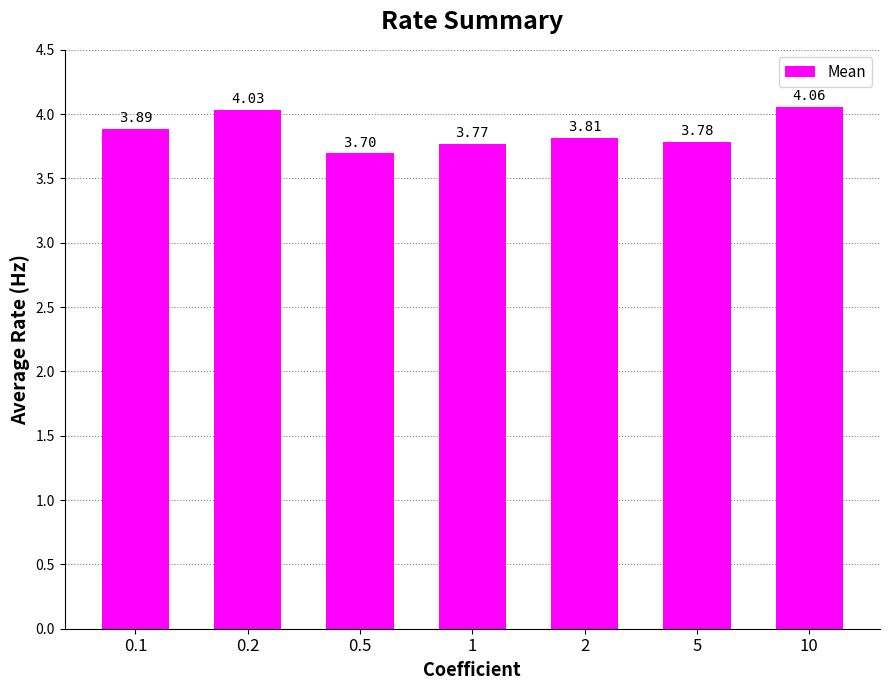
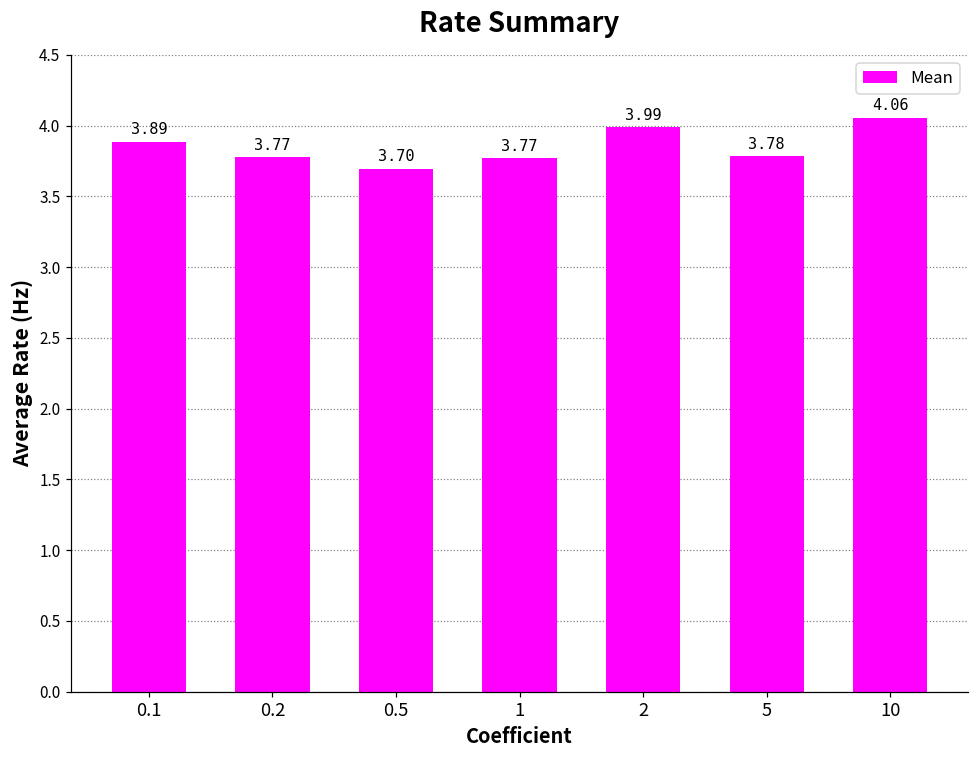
0.2: 4.03 -> 3.77
2: 3.81 -> 3.99
